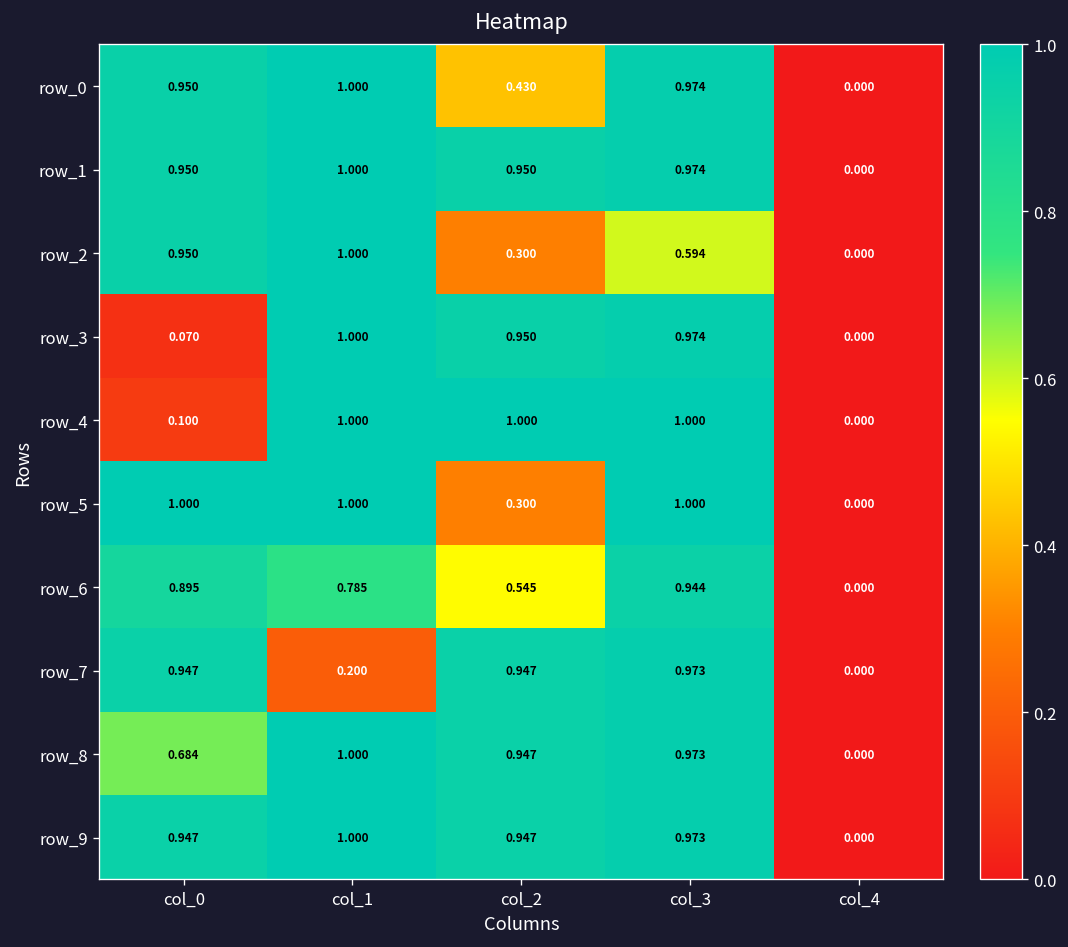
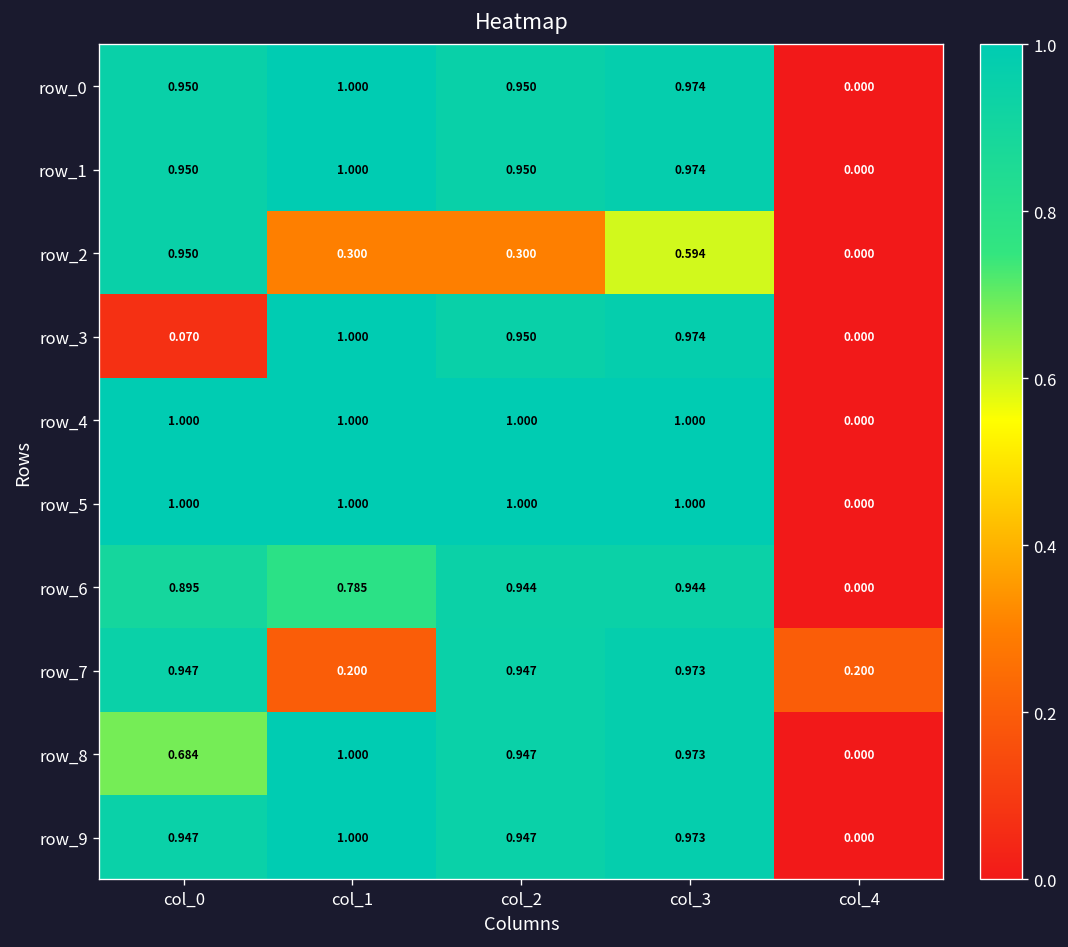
row_0, col_2: 0.430 -> 0.950
row_2, col_1: 1.000 -> 0.300
row_4, col_0: 0.100 -> 1.000
row_5, col_2: 0.300 -> 1.000
row_6, col_2: 0.545 -> 0.944
row_7, col_4: 0.000 -> 0.200
